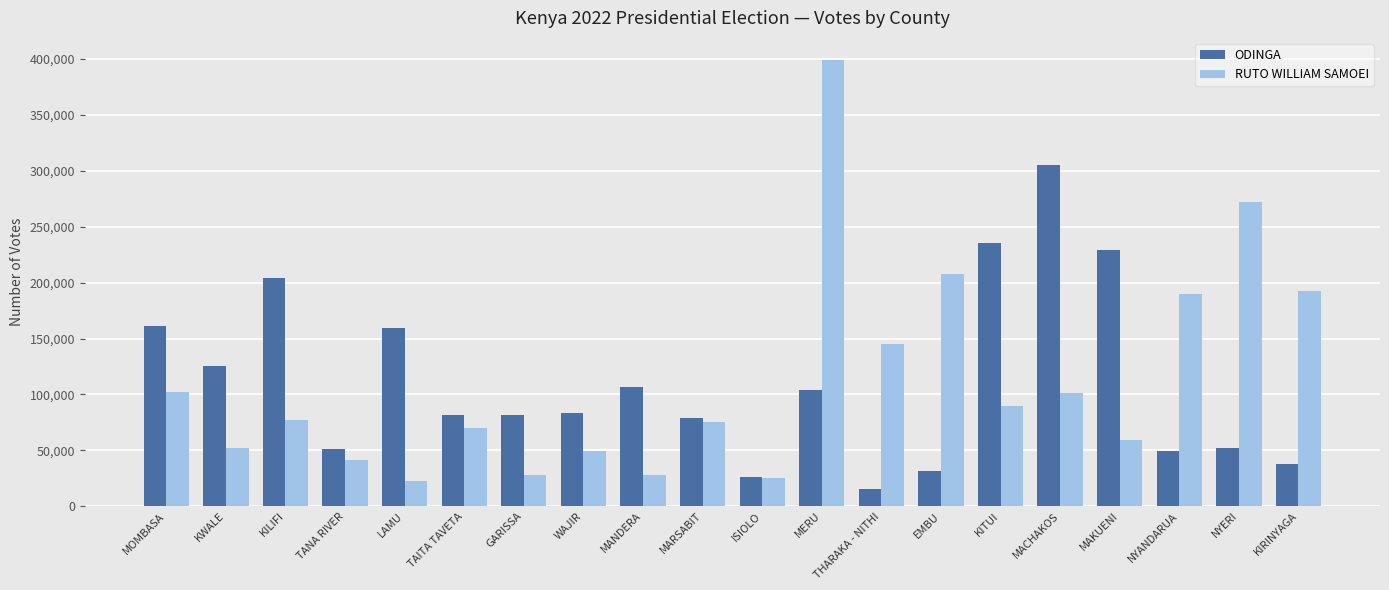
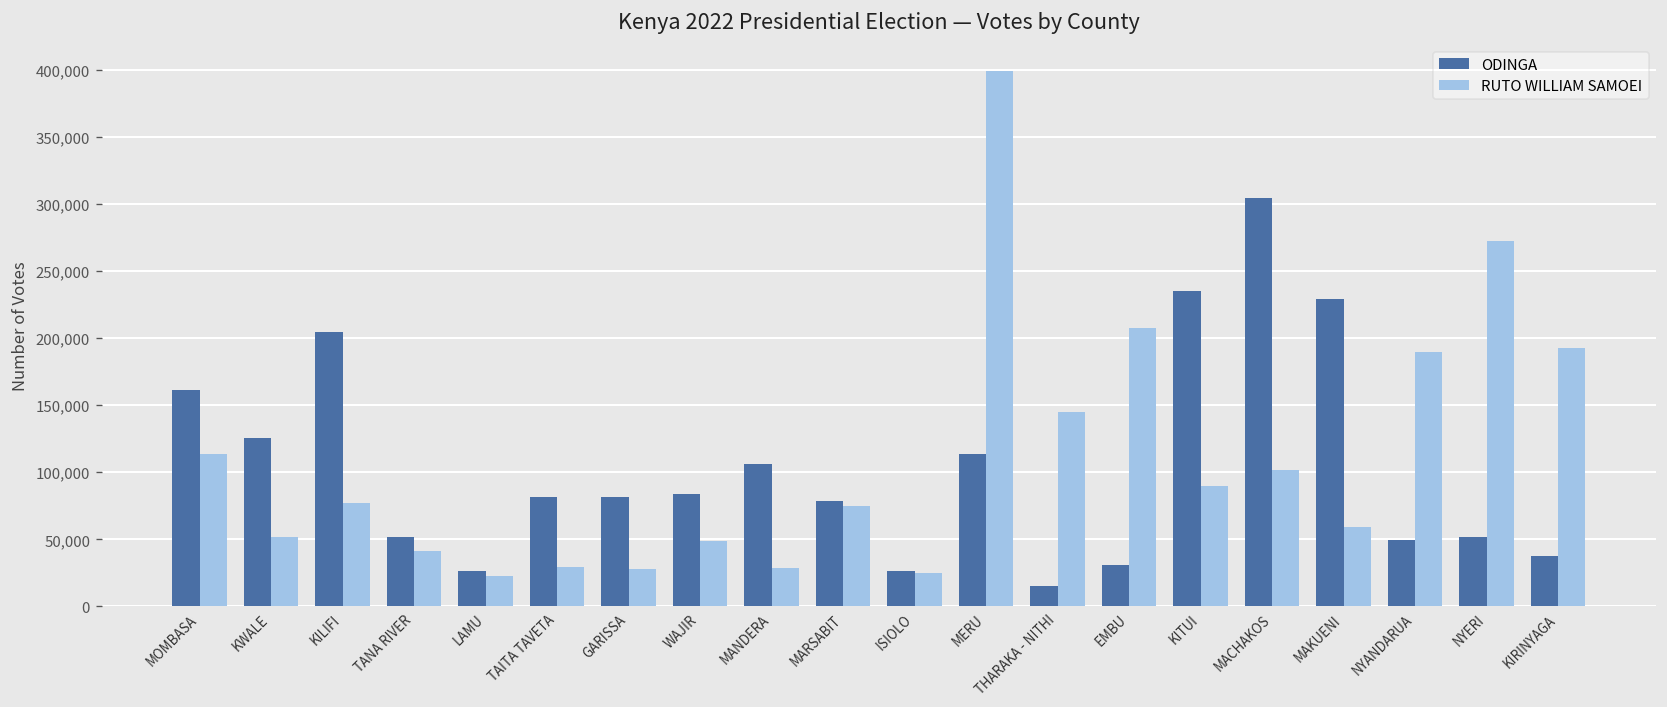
RUTO WILLIAM SAMOEI, MOMBASA: 102,000 -> 114,000
ODINGA, LAMU: 160,000 -> 26,000
RUTO WILLIAM SAMOEI, TAITA TAVETA: 70,000 -> 29,000
ODINGA, MERU: 104,000 -> 114,000
